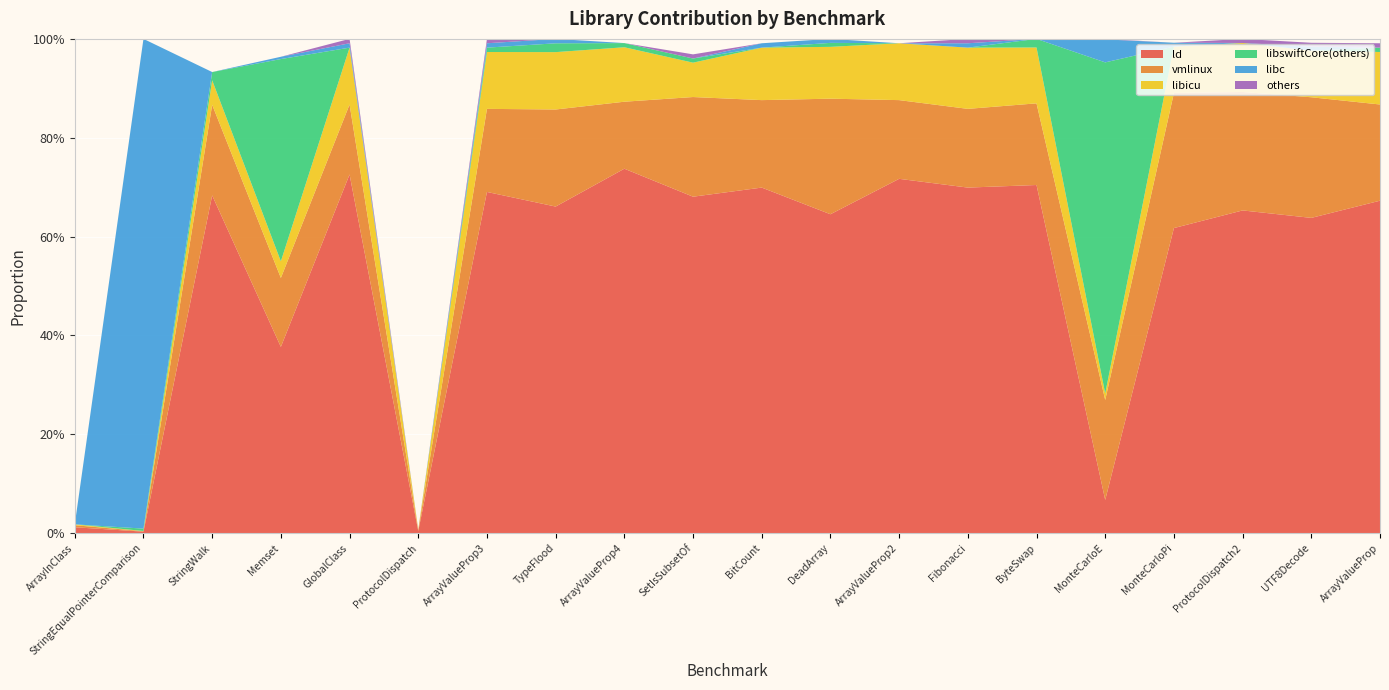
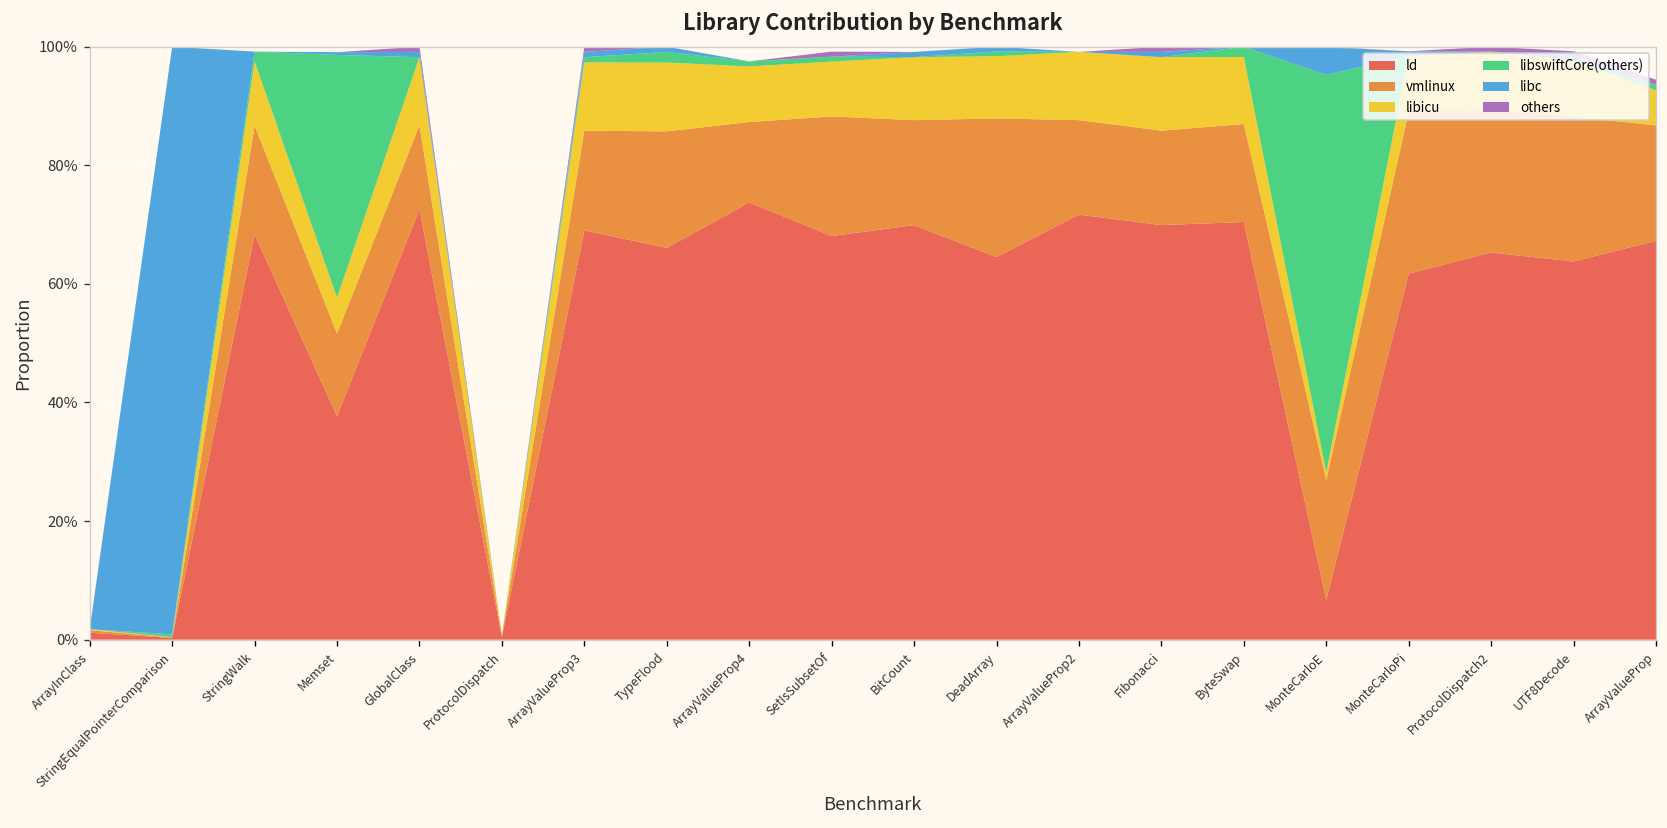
libicu, StringWalk: 5% -> 11%
libicu, Memset: 3% -> 6%
libicu, ArrayValueProp4: 11% -> 9%
libicu, SetIsSubsetOf: 7% -> 9%
libicu, ArrayValueProp: 11% -> 6%
